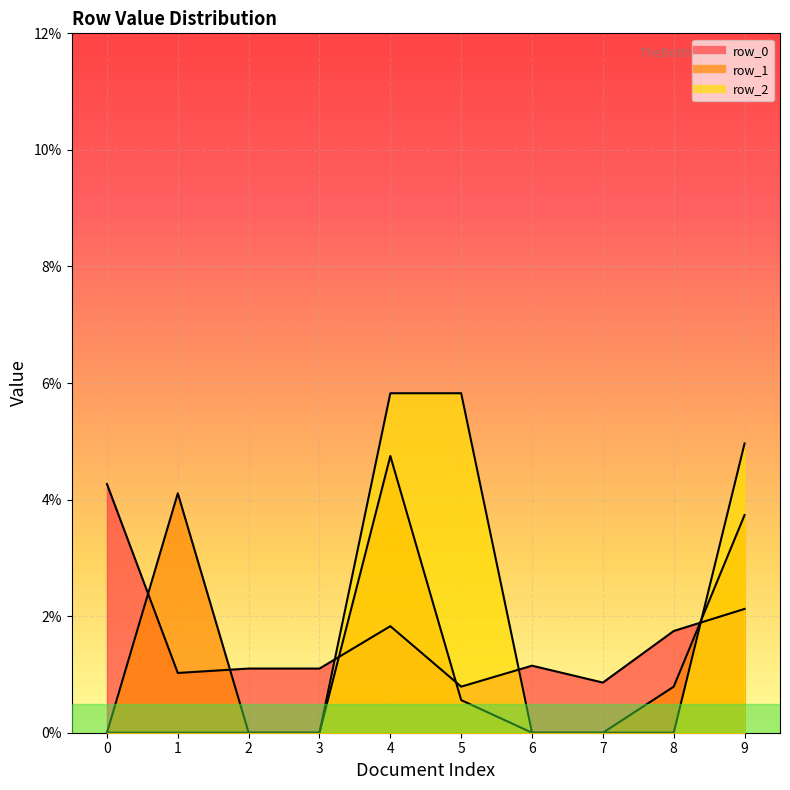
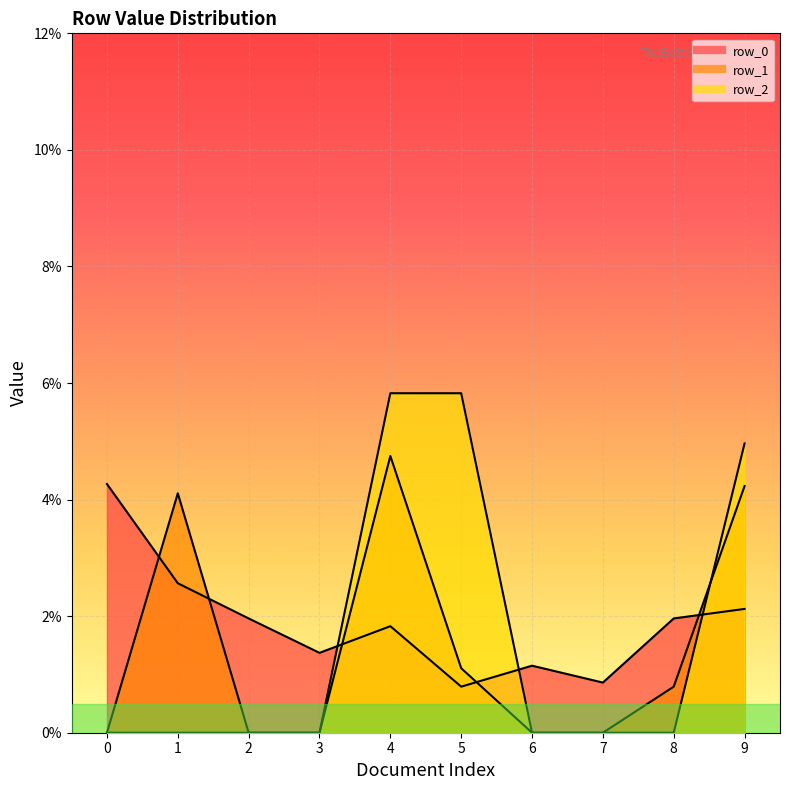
row_0, 1: 1.0% -> 2.6%
row_0, 2: 1.1% -> 2.0%
row_0, 3: 1.1% -> 1.4%
row_1, 5: 0.6% -> 1.1%
row_0, 8: 1.7% -> 2.0%
row_1, 9: 3.7% -> 4.2%
